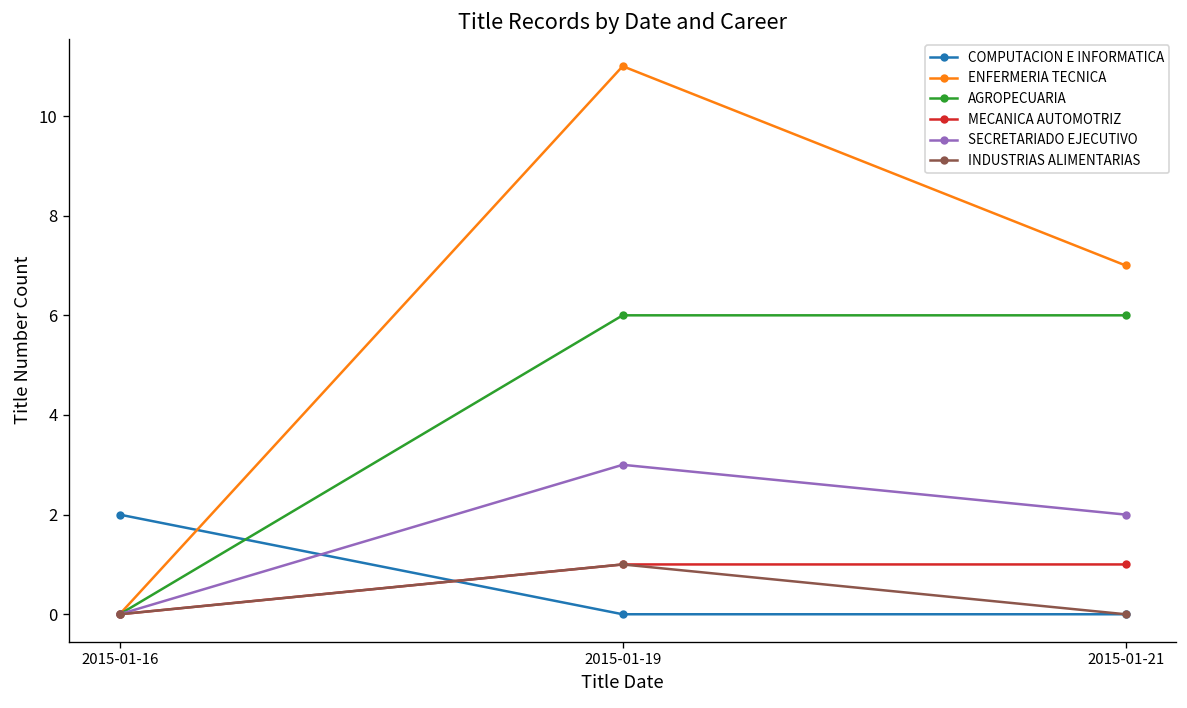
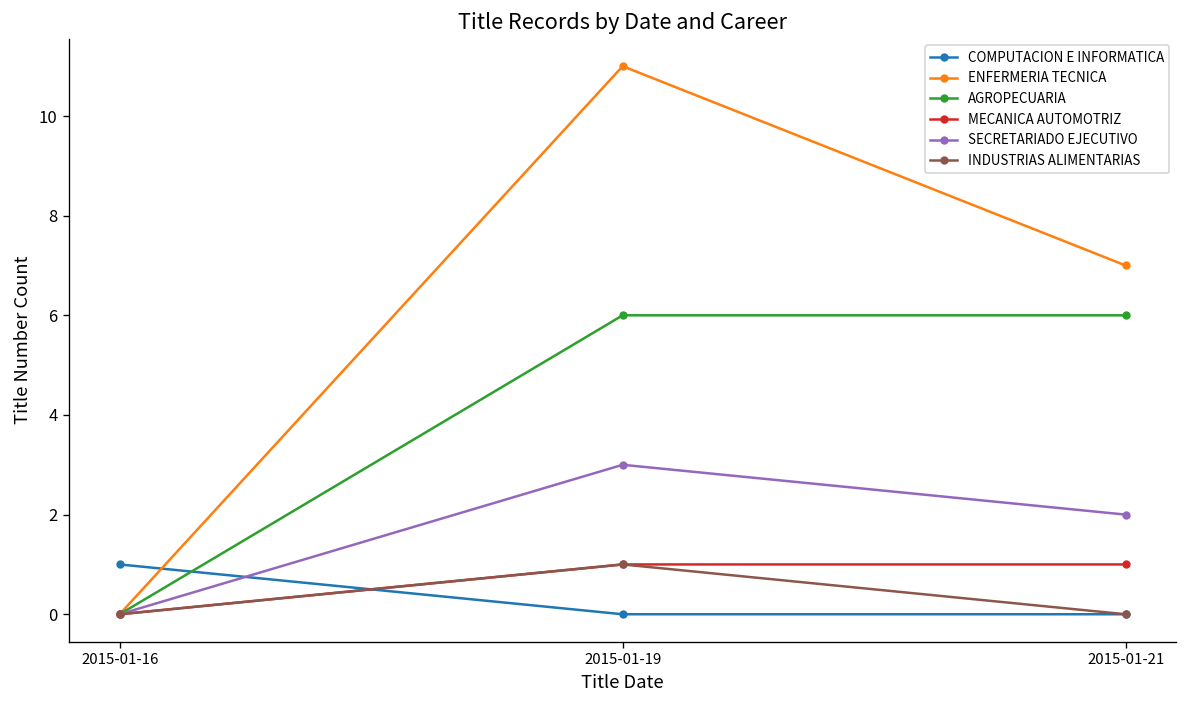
COMPUTACION E INFORMATICA, 2015-01-16: 2 -> 1
